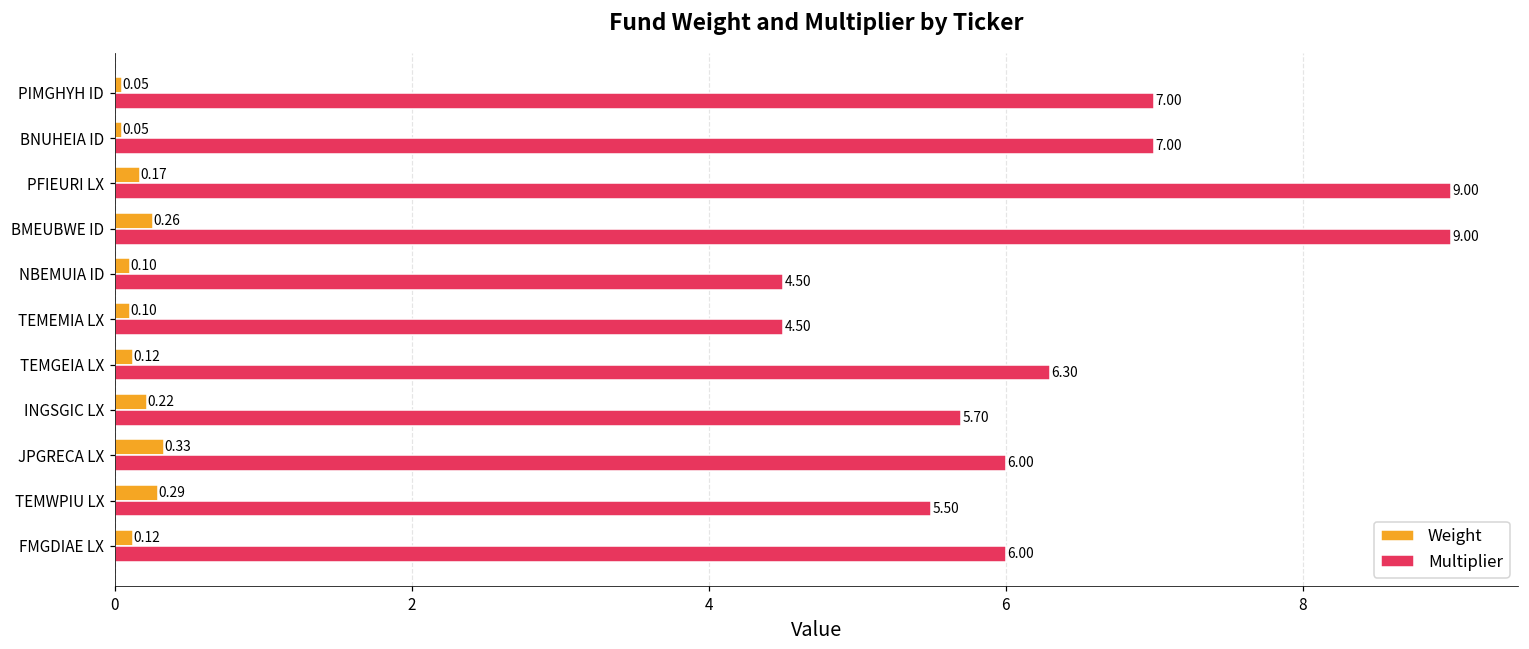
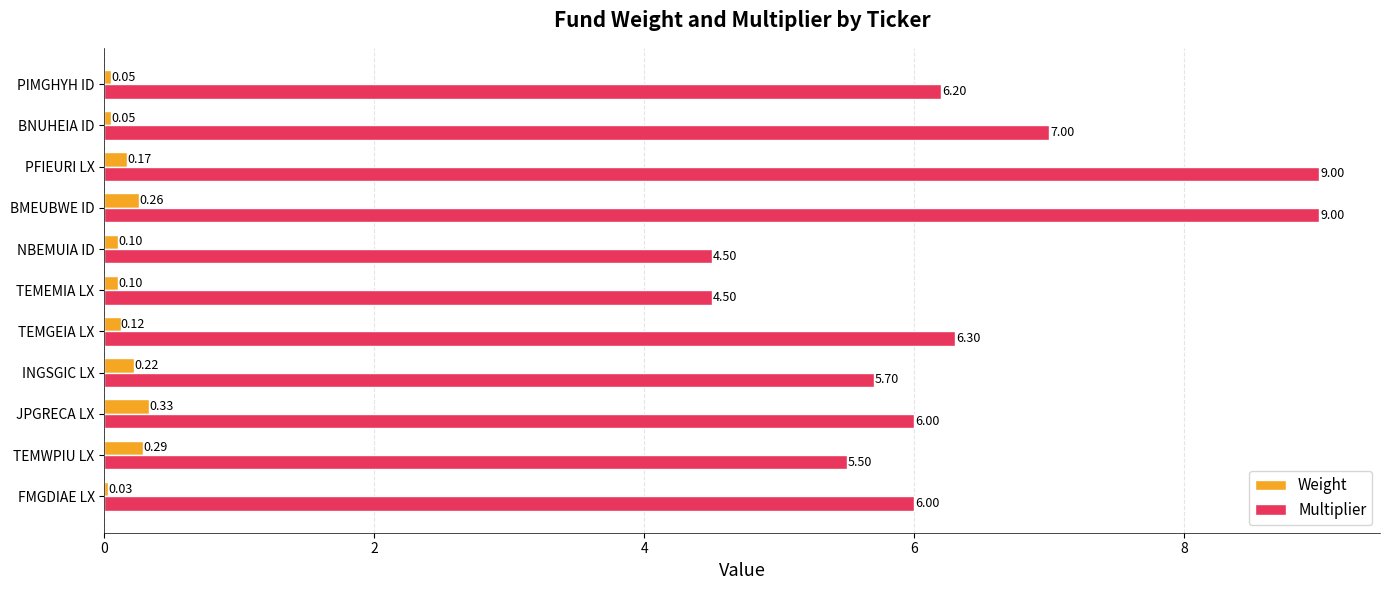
Multiplier, PIMGHYH ID: 7.00 -> 6.20
Weight, FMGDIAE LX: 0.12 -> 0.03
